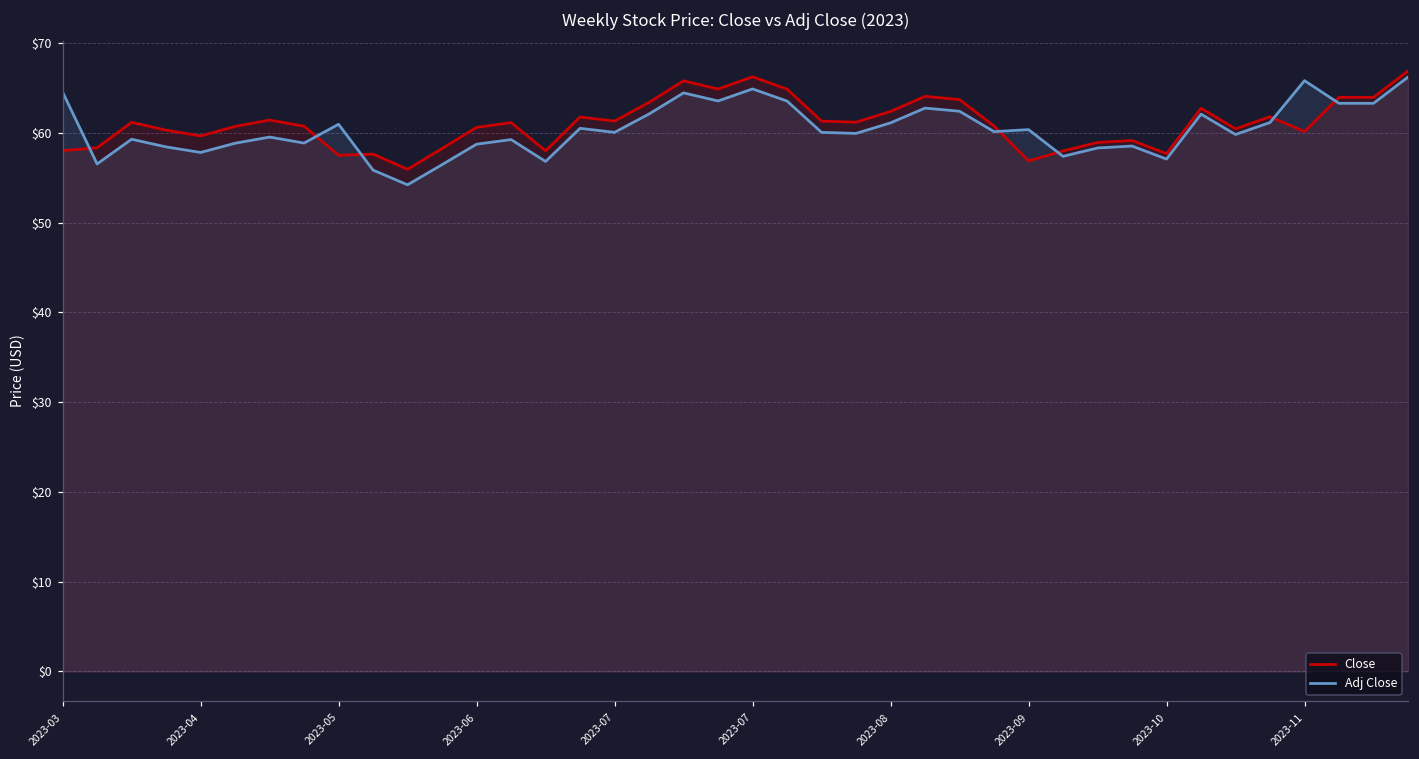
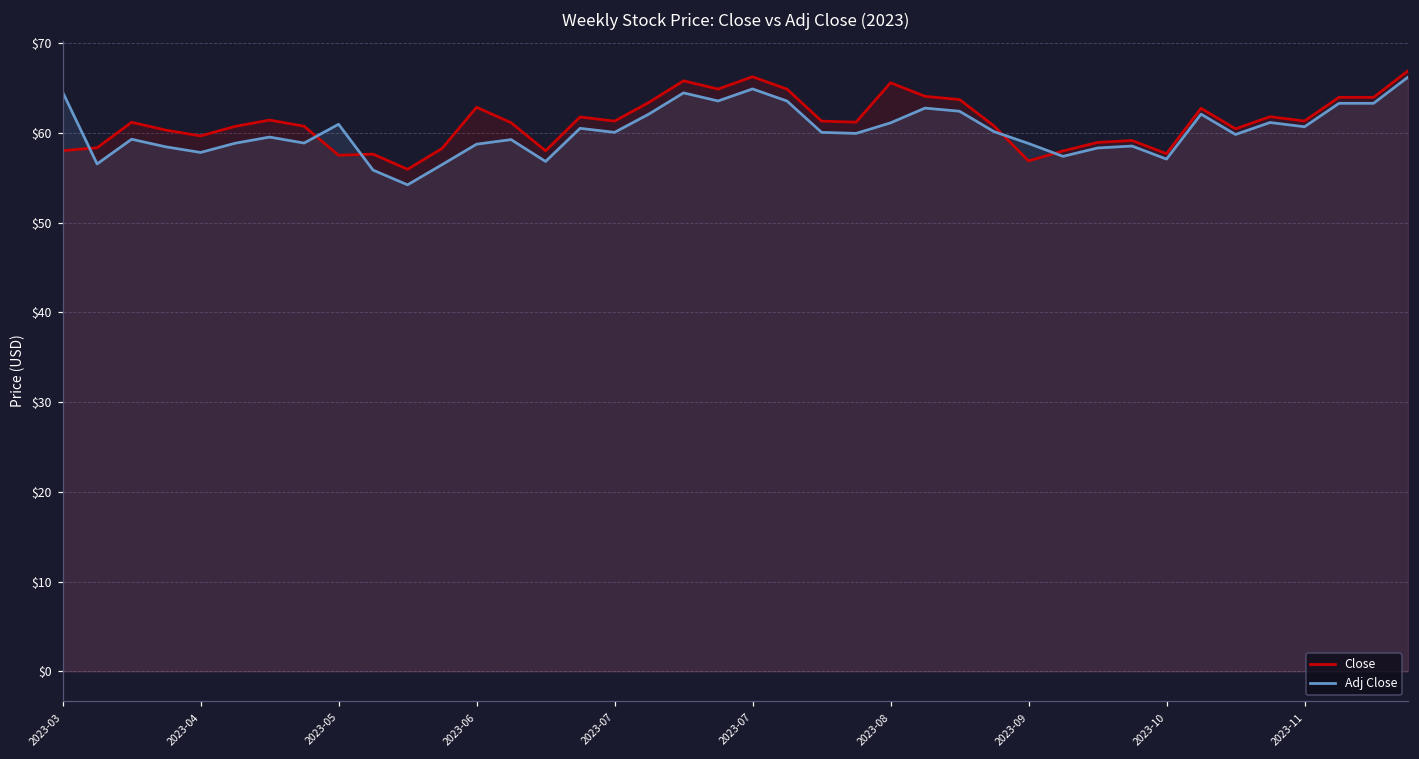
Close, 2023-06: $61 -> $63
Close, 2023-08: $62 -> $66
Adj Close, 2023-09: $60 -> $59
Close, 2023-11: $60 -> $61
Adj Close, 2023-11: $66 -> $61
